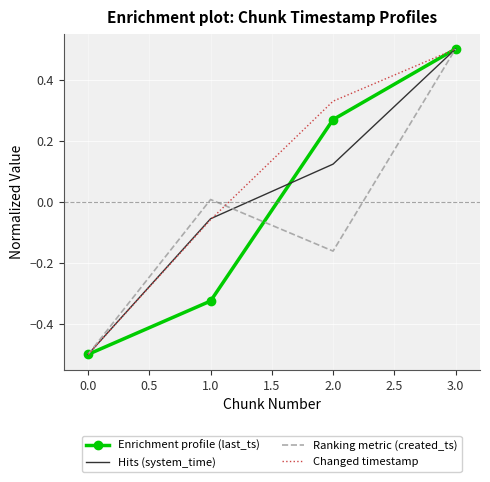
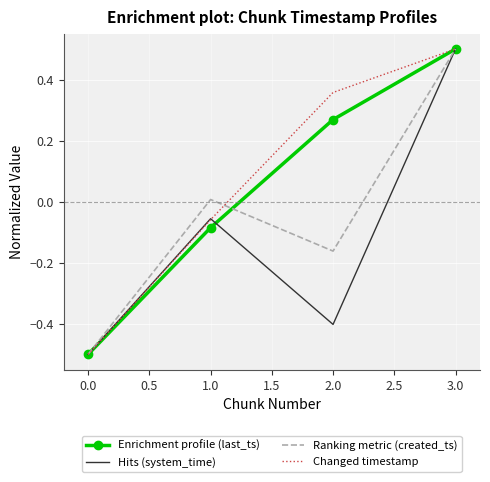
Enrichment profile (last_ts), 1.0: -0.33 -> -0.09
Hits (system_time), 2.0: 0.12 -> -0.40
Changed timestamp, 2.0: 0.33 -> 0.36
